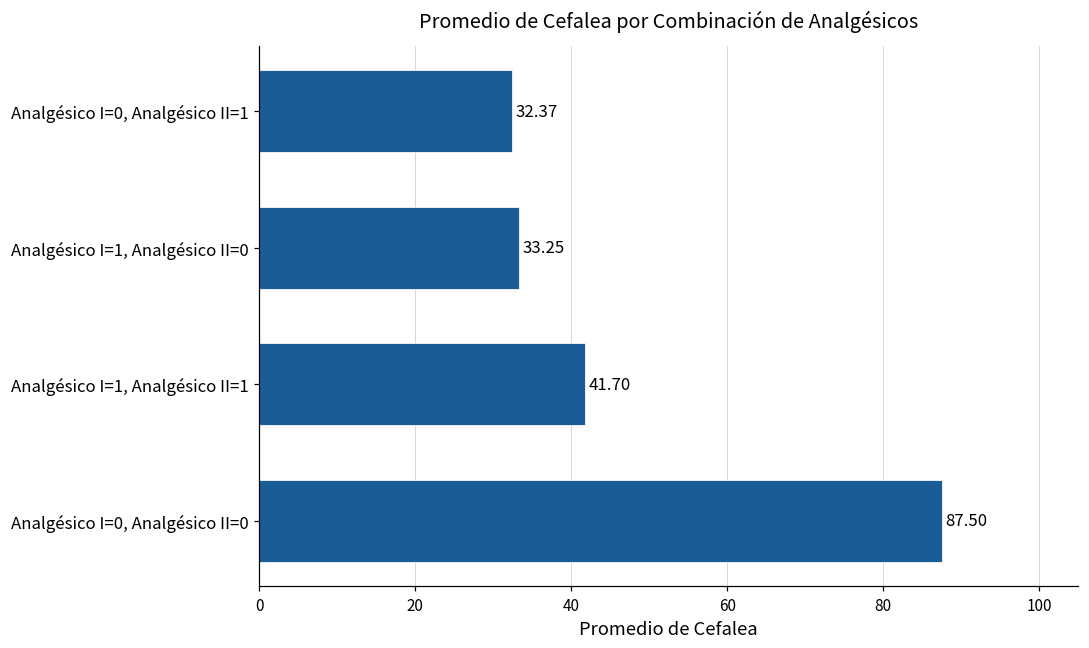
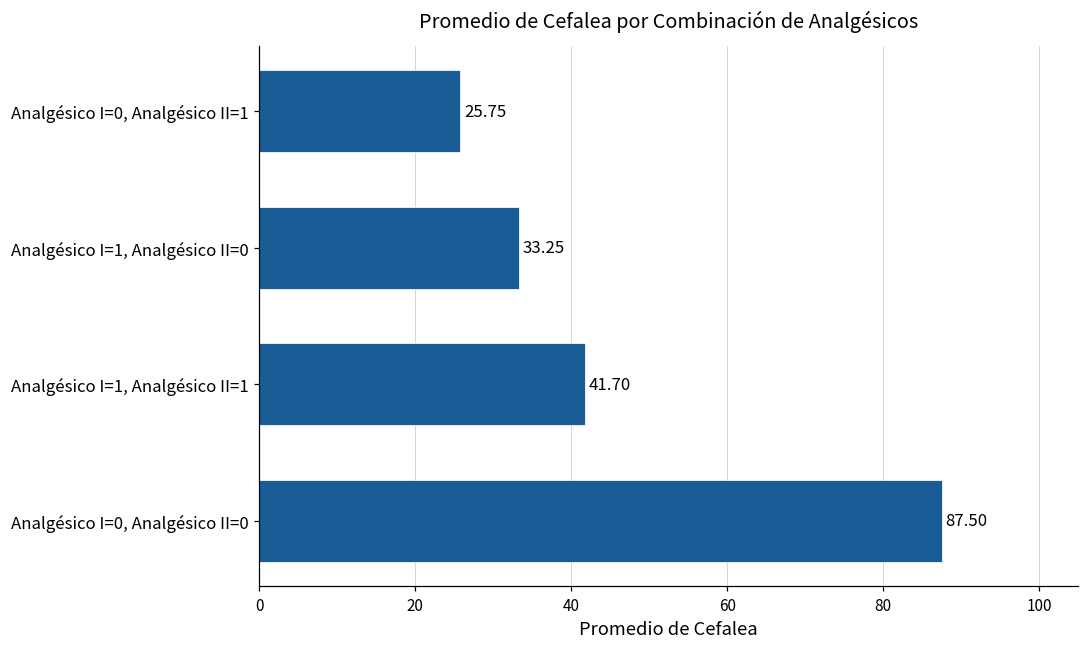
Analgésico I=0, Analgésico II=1: 32.37 -> 25.75
